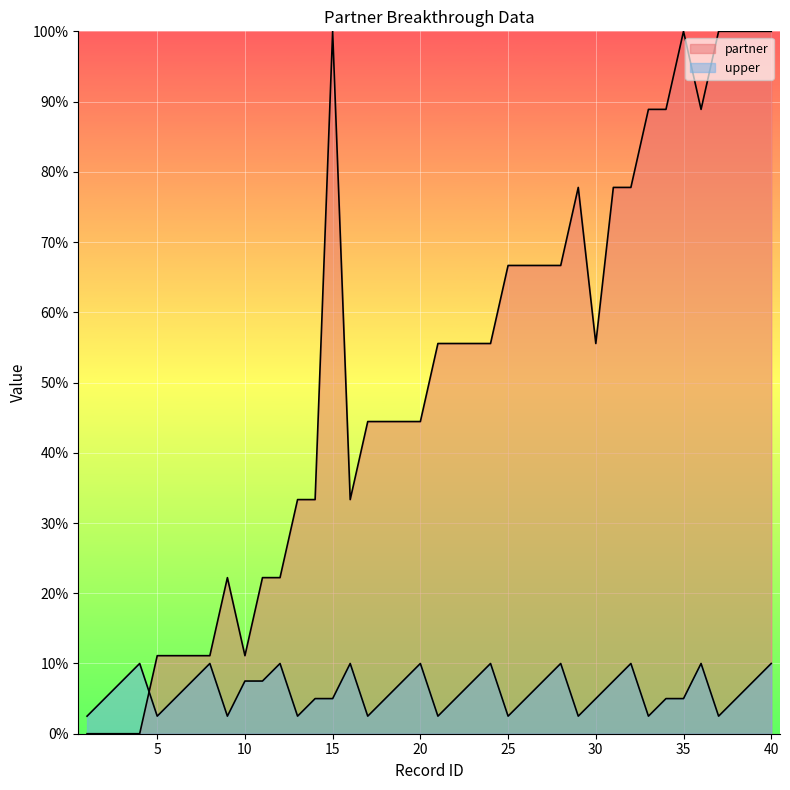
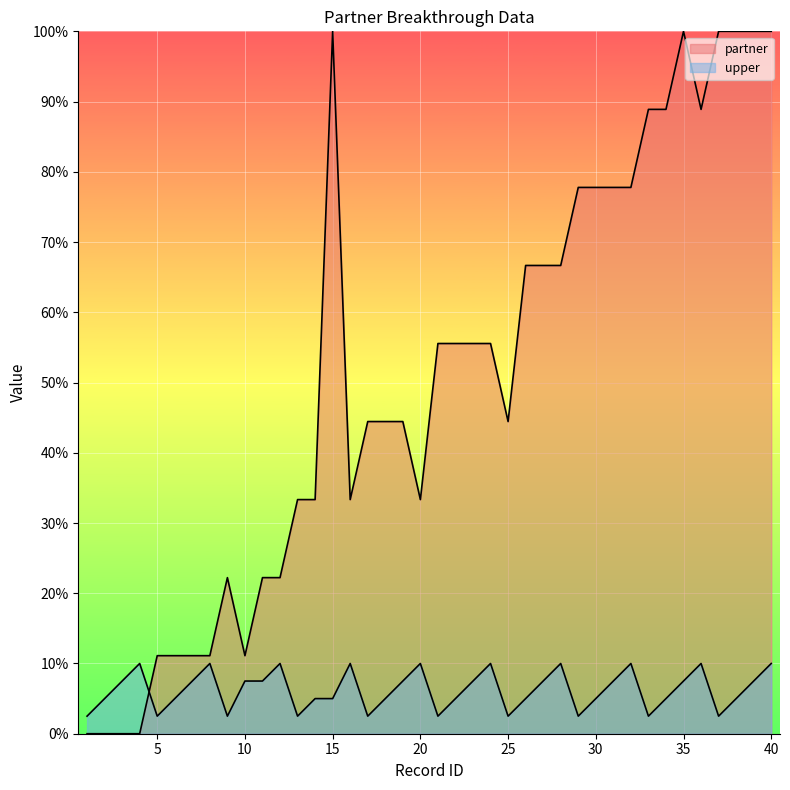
partner, 20: 44% -> 33%
partner, 25: 67% -> 44%
partner, 30: 56% -> 78%
upper, 35: 5% -> 8%
